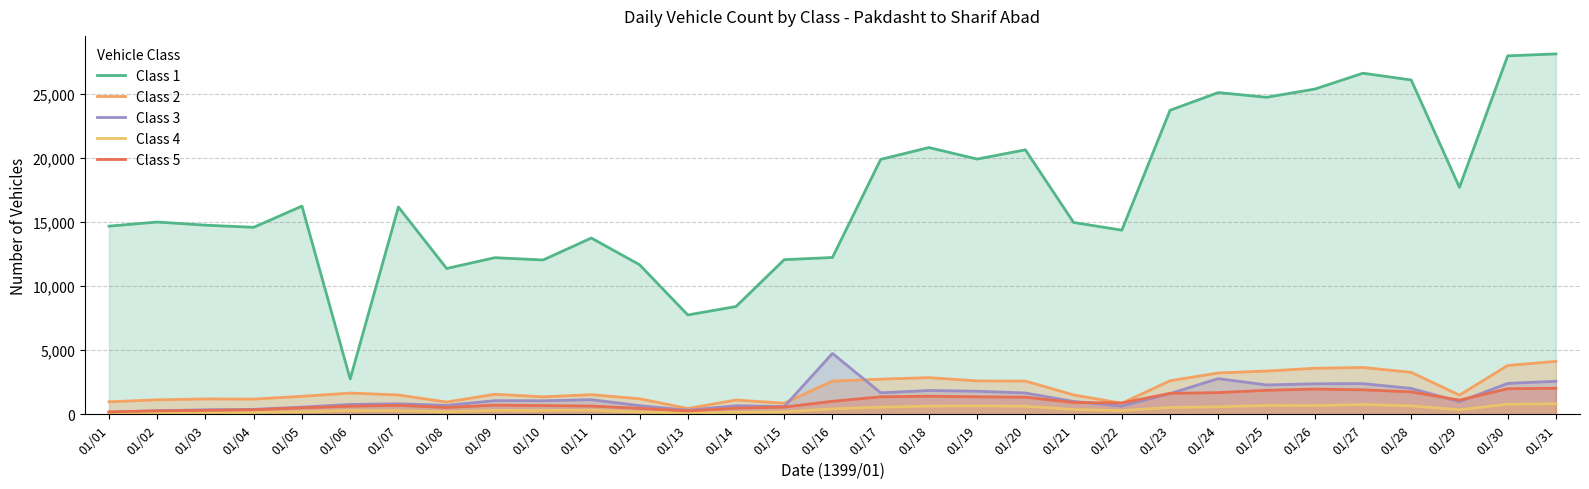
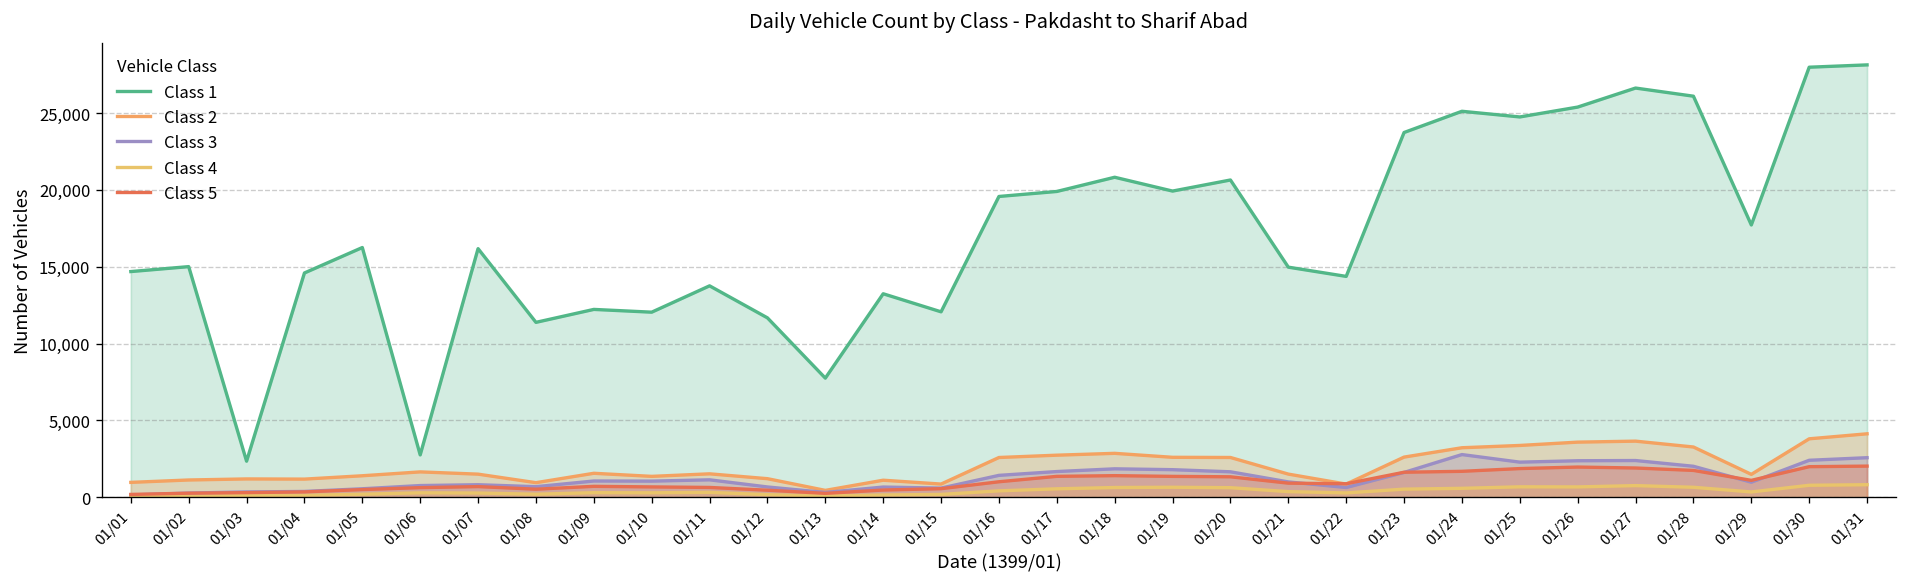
Class 1, 01/03: 14,800 -> 2,400
Class 1, 01/14: 8,400 -> 13,200
Class 1, 01/16: 12,200 -> 19,600
Class 3, 01/16: 4,800 -> 1,400
